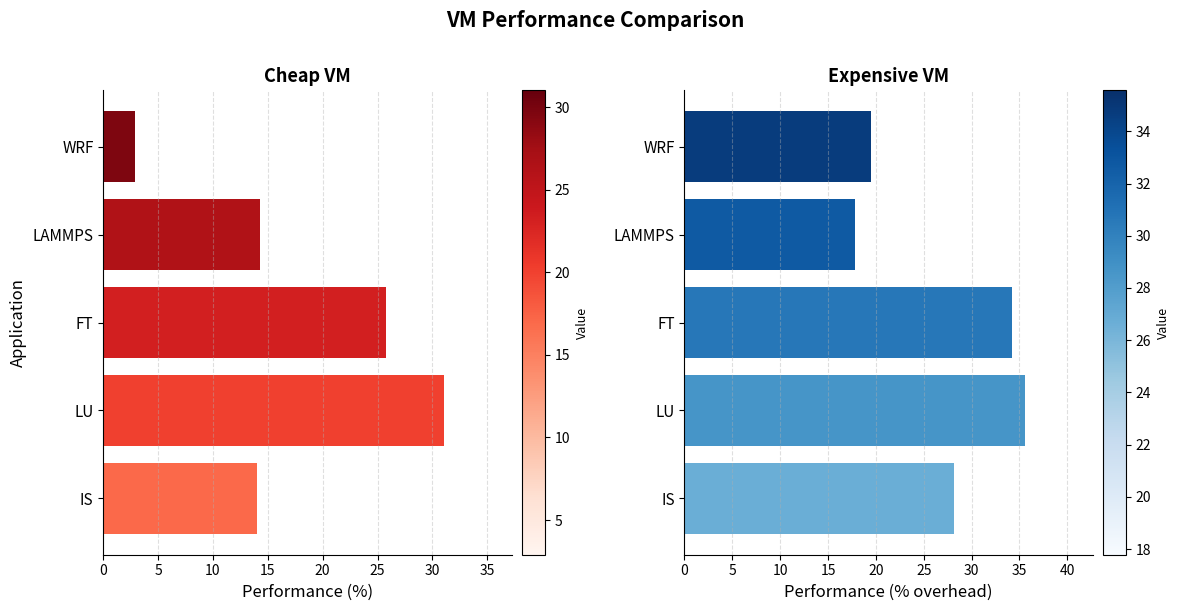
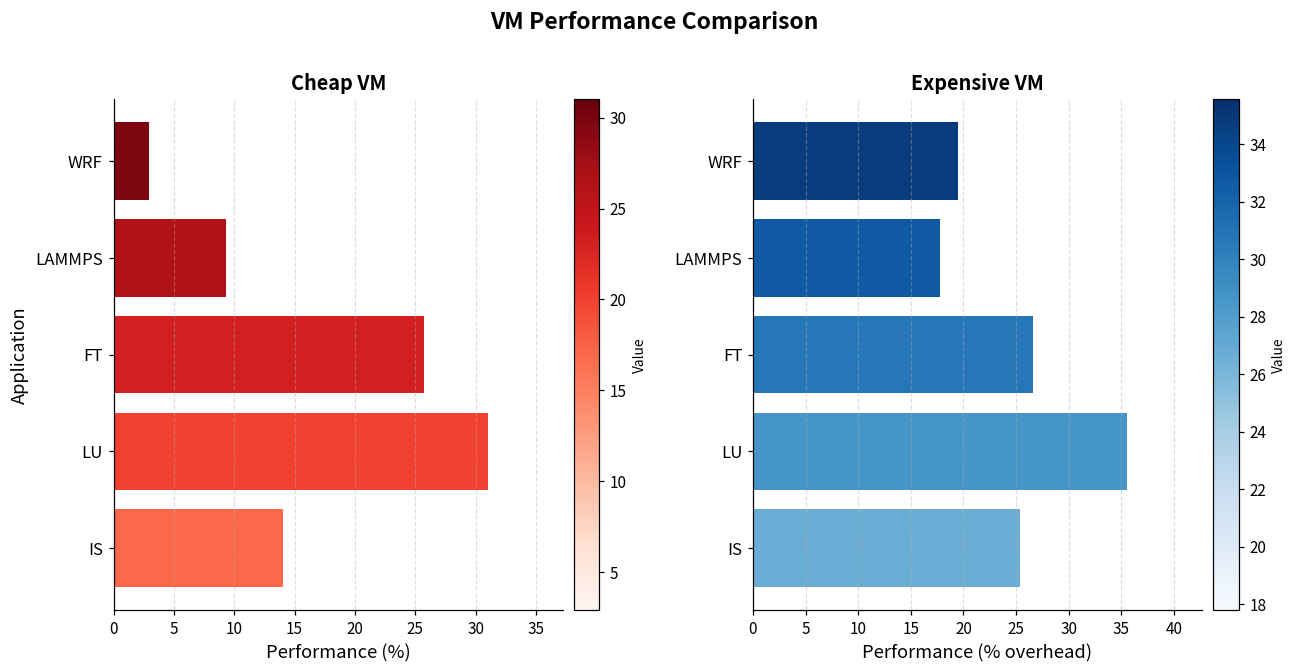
Cheap VM, LAMMPS: 14.3 -> 9.3
Expensive VM, FT: 34 -> 27
Expensive VM, IS: 28 -> 25
